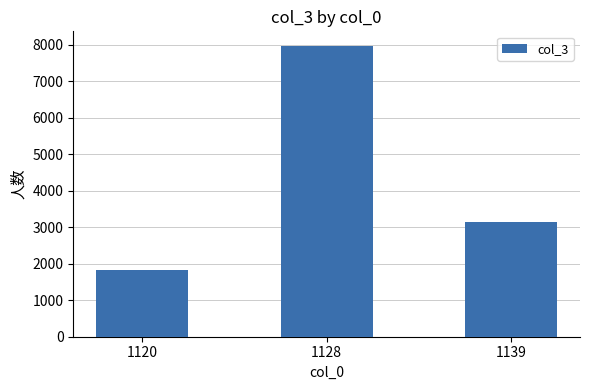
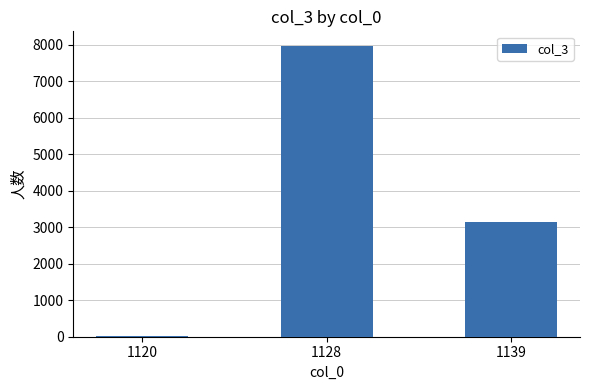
1120: 1800 -> 0
